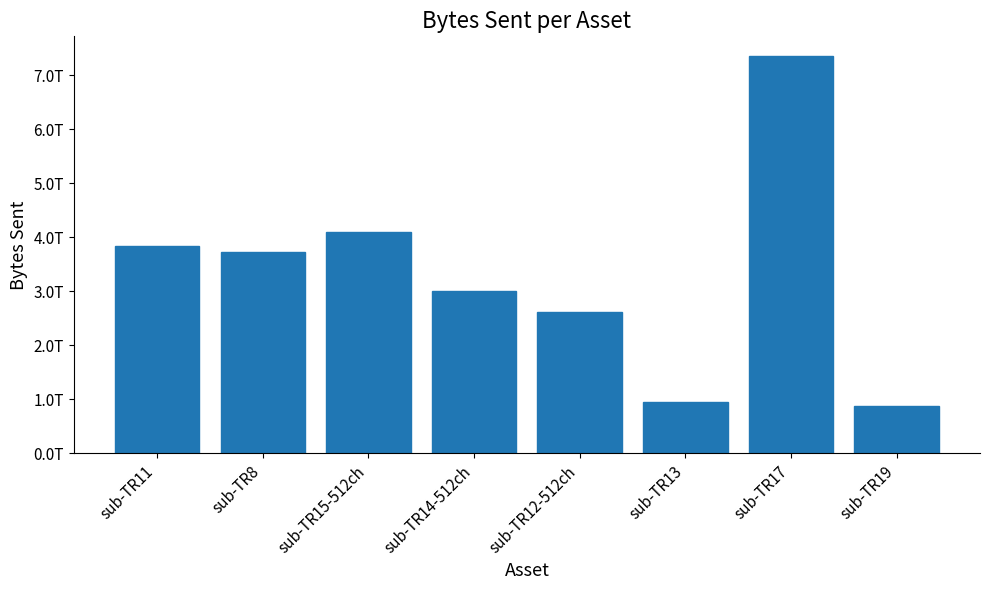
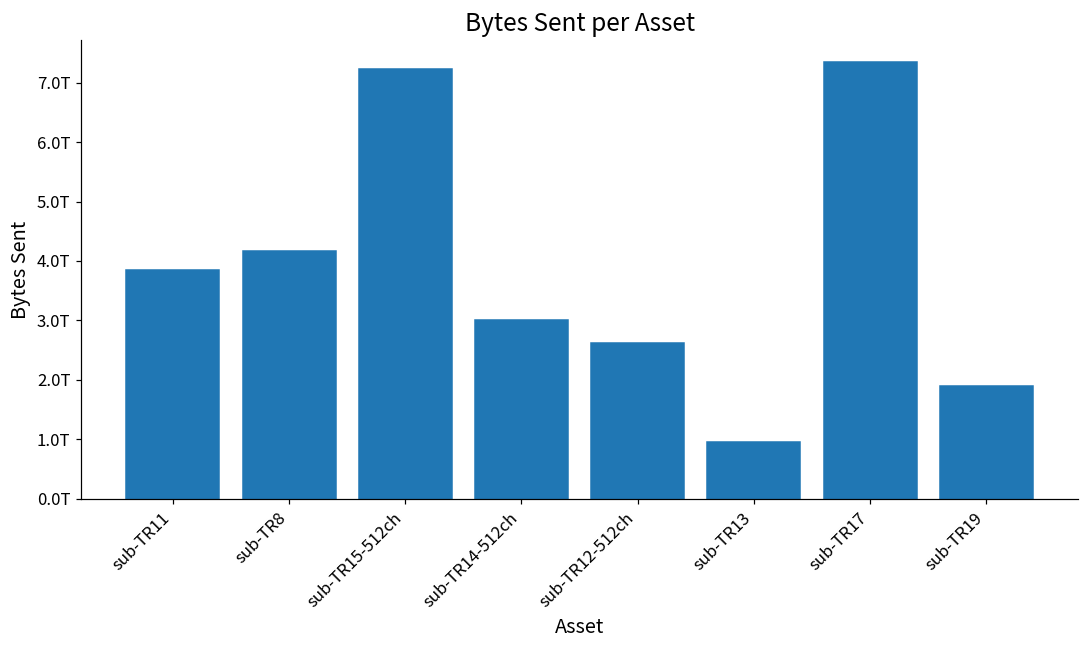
sub-TR8: 3.7T -> 4.2T
sub-TR15-512ch: 4.1T -> 7.2T
sub-TR19: 0.9T -> 1.9T
